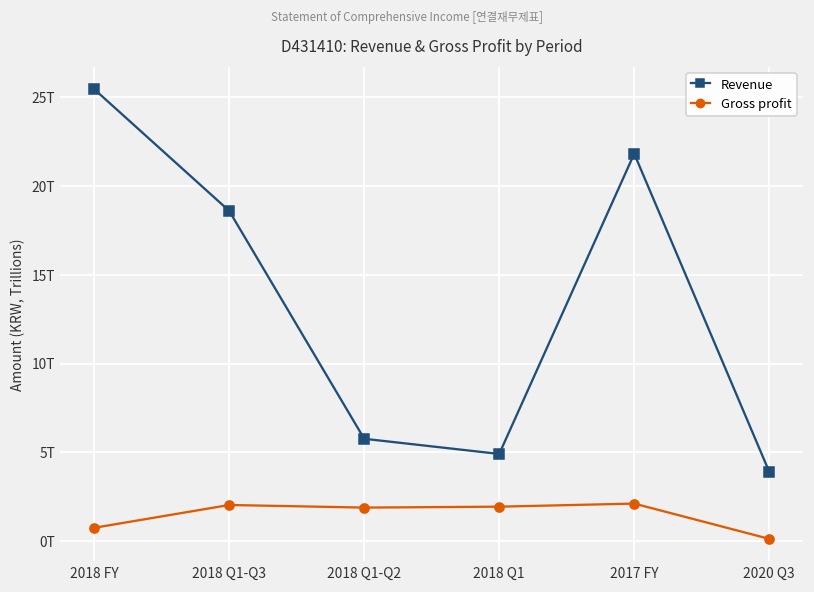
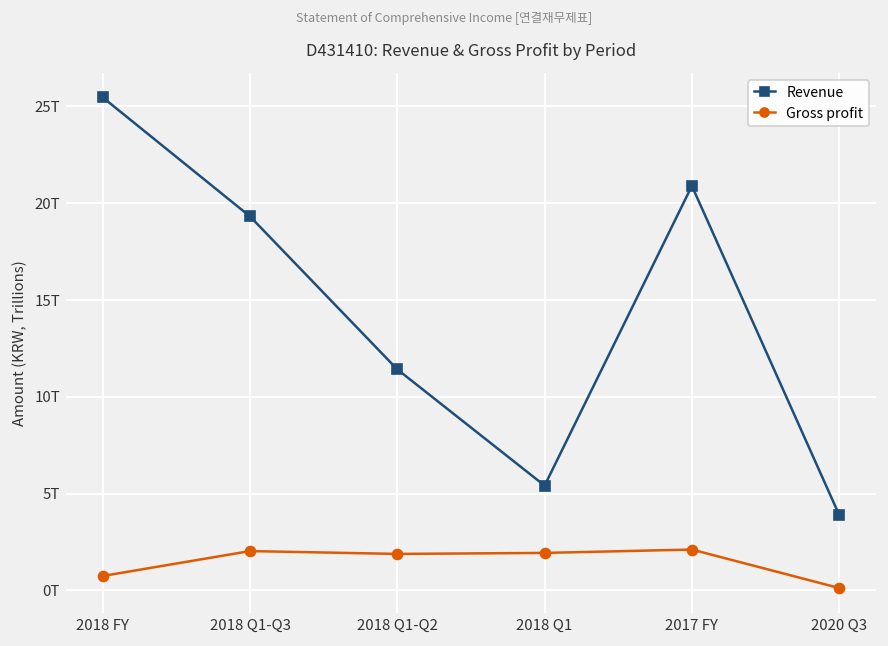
Revenue, 2018 Q1-Q3: 18.6T -> 19.3T
Revenue, 2018 Q1-Q2: 5.8T -> 11.4T
Revenue, 2018 Q1: 4.9T -> 5.4T
Revenue, 2017 FY: 21.8T -> 20.9T
